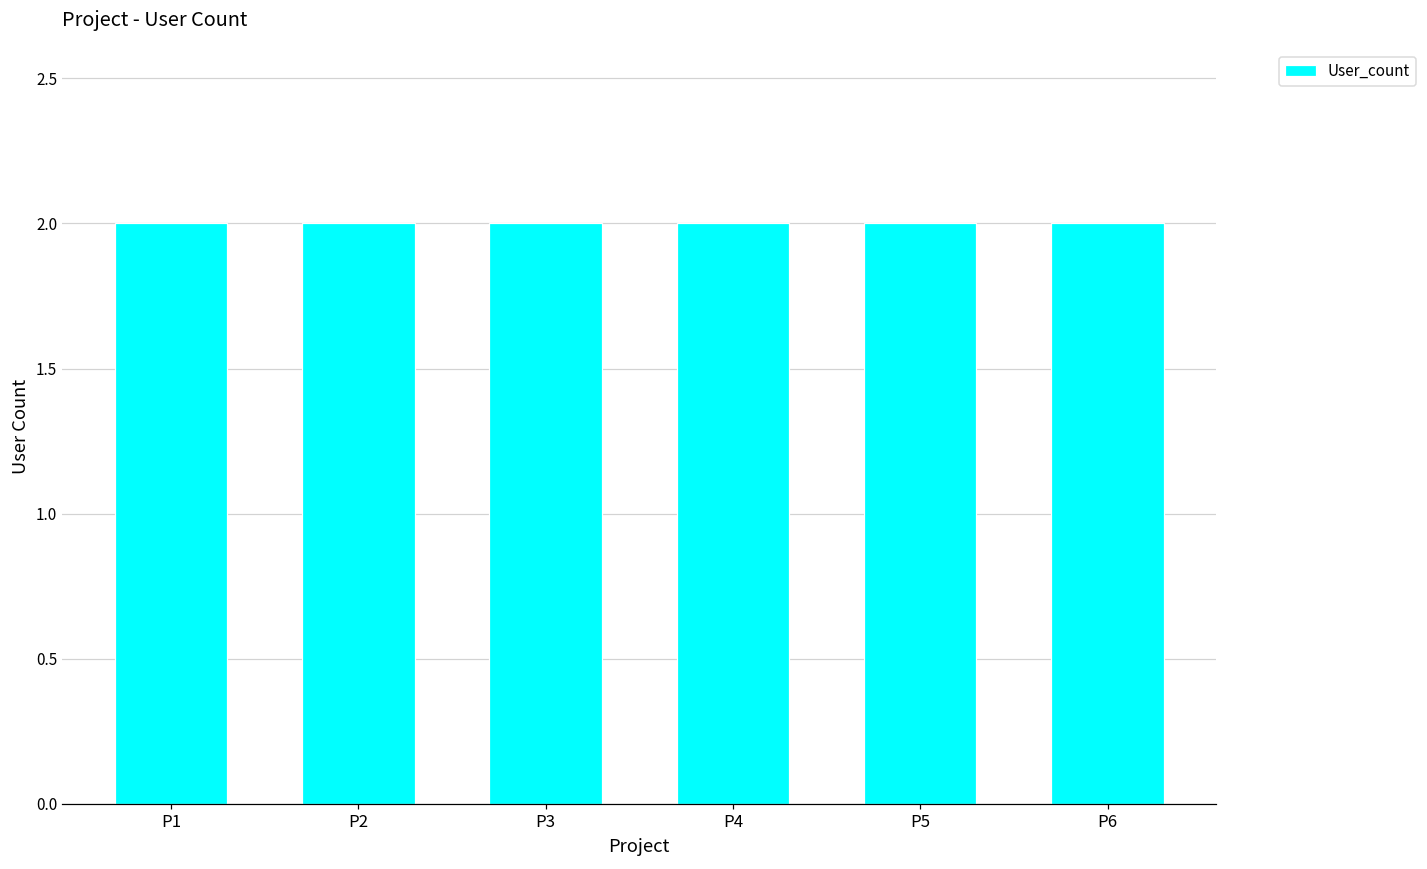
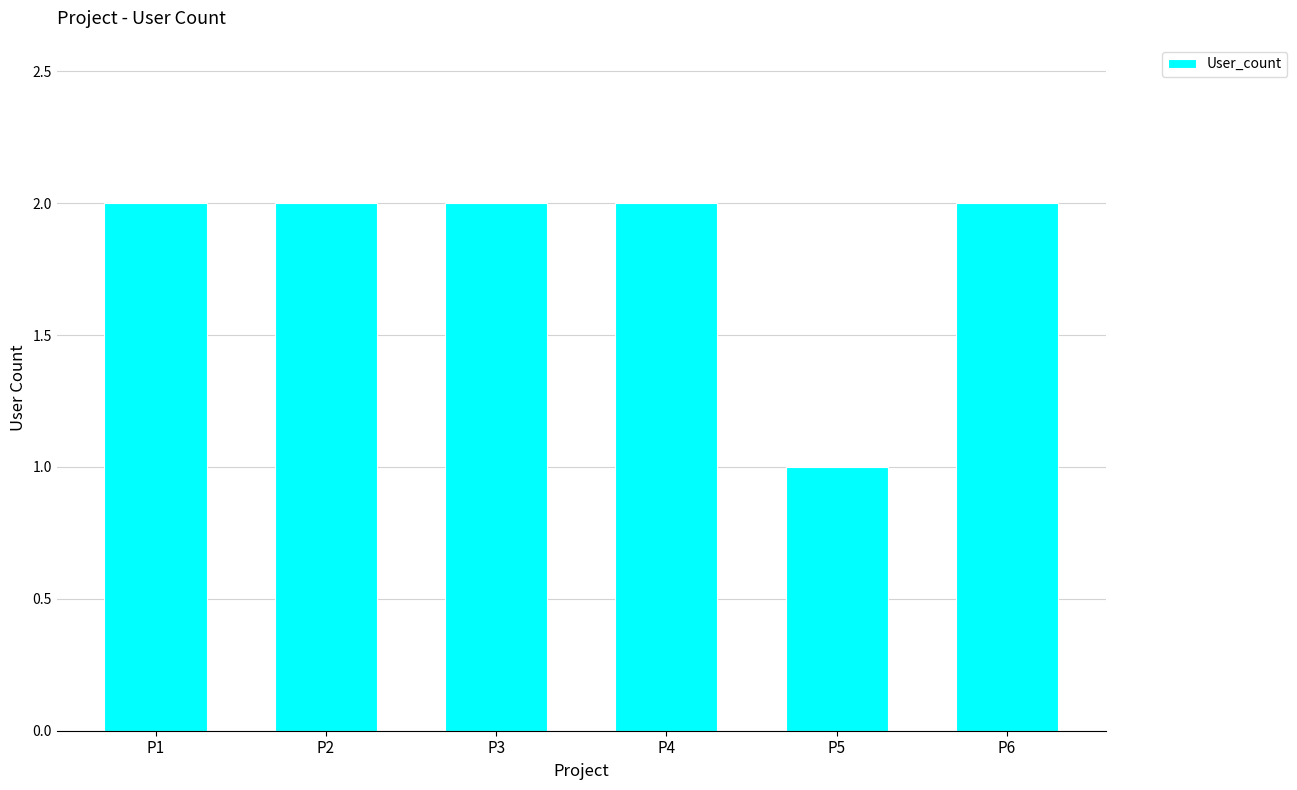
P5: 2 -> 1
